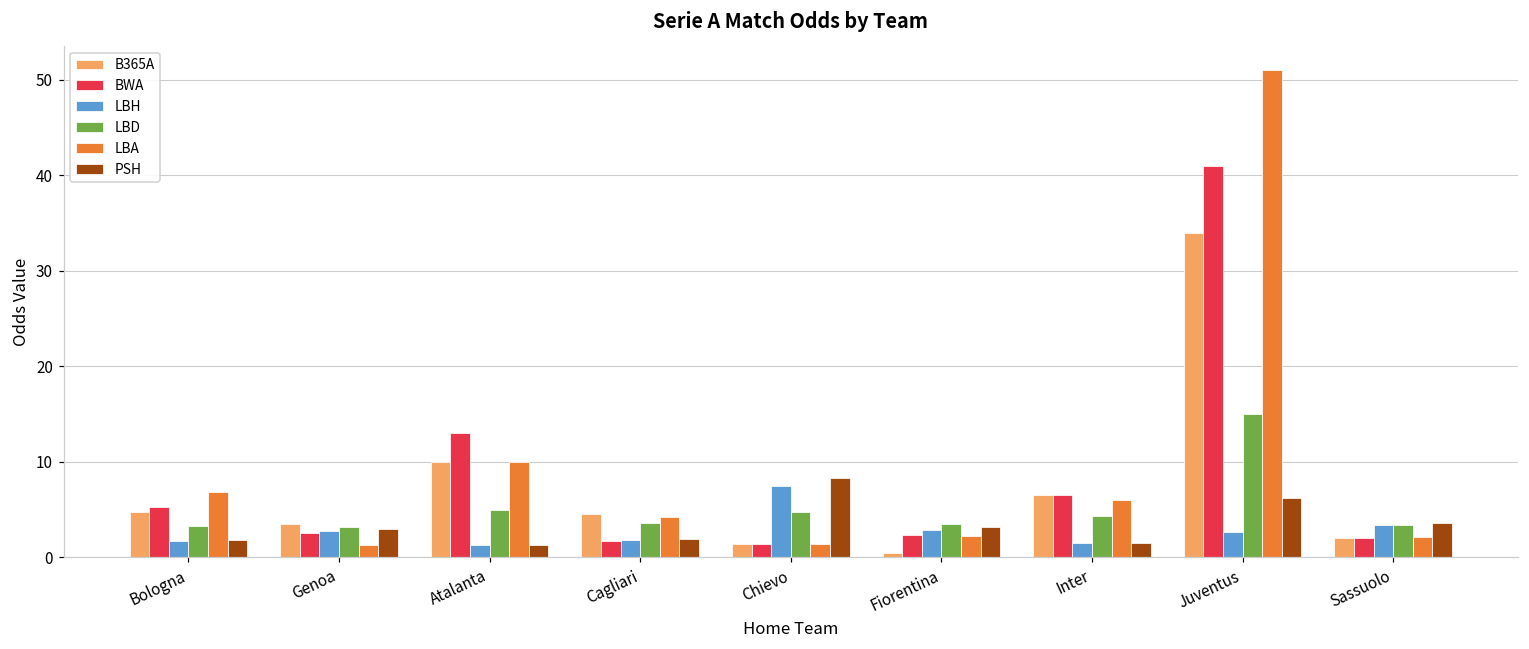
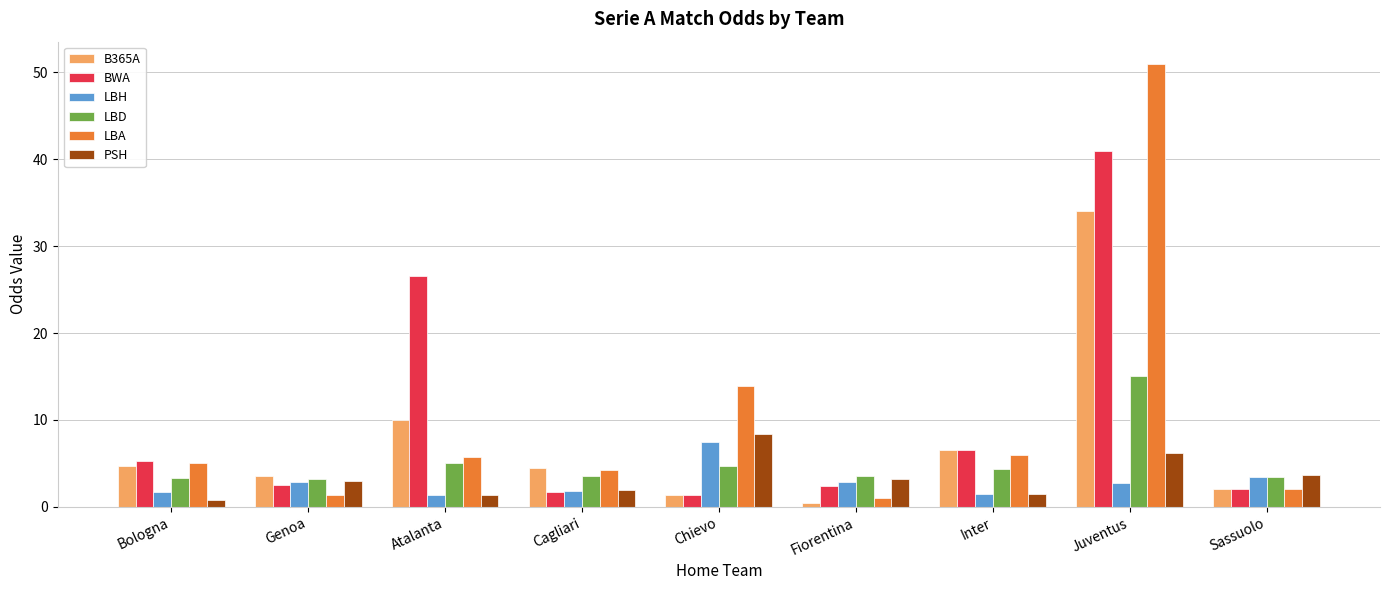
LBA, Bologna: 7 -> 5
PSH, Bologna: 2 -> 1
BWA, Atalanta: 13 -> 27
LBA, Atalanta: 10 -> 6
LBA, Chievo: 1 -> 14
LBA, Fiorentina: 2 -> 1
